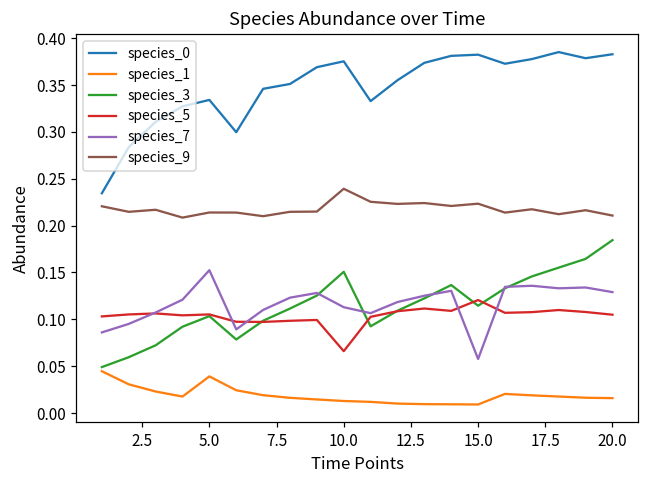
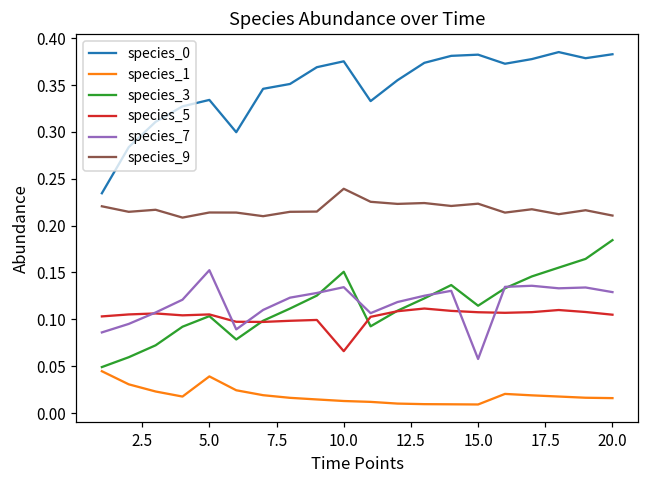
species_7, 10.0: 0.11 -> 0.13
species_5, 15.0: 0.12 -> 0.11
